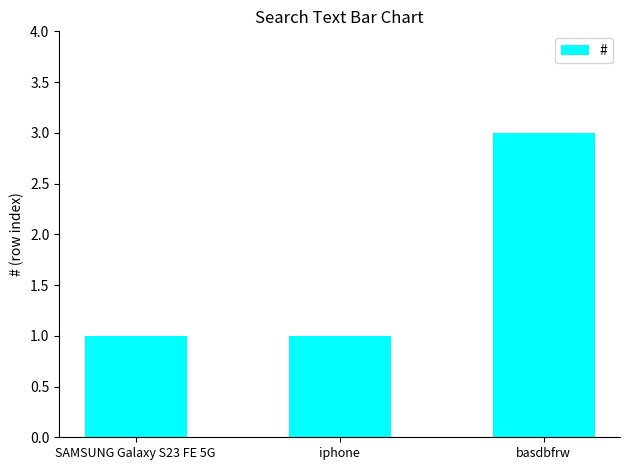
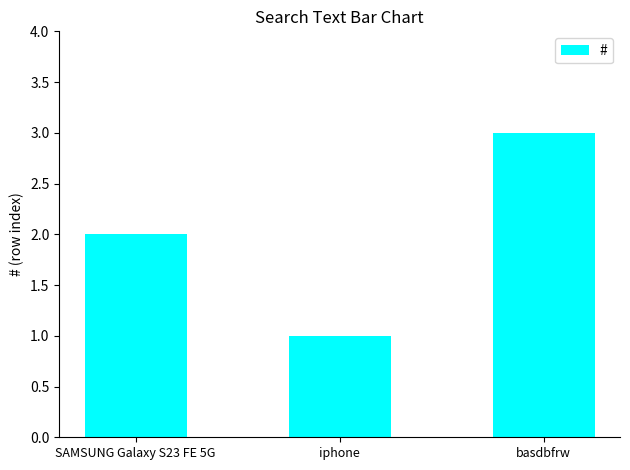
SAMSUNG Galaxy S23 FE 5G: 1 -> 2
